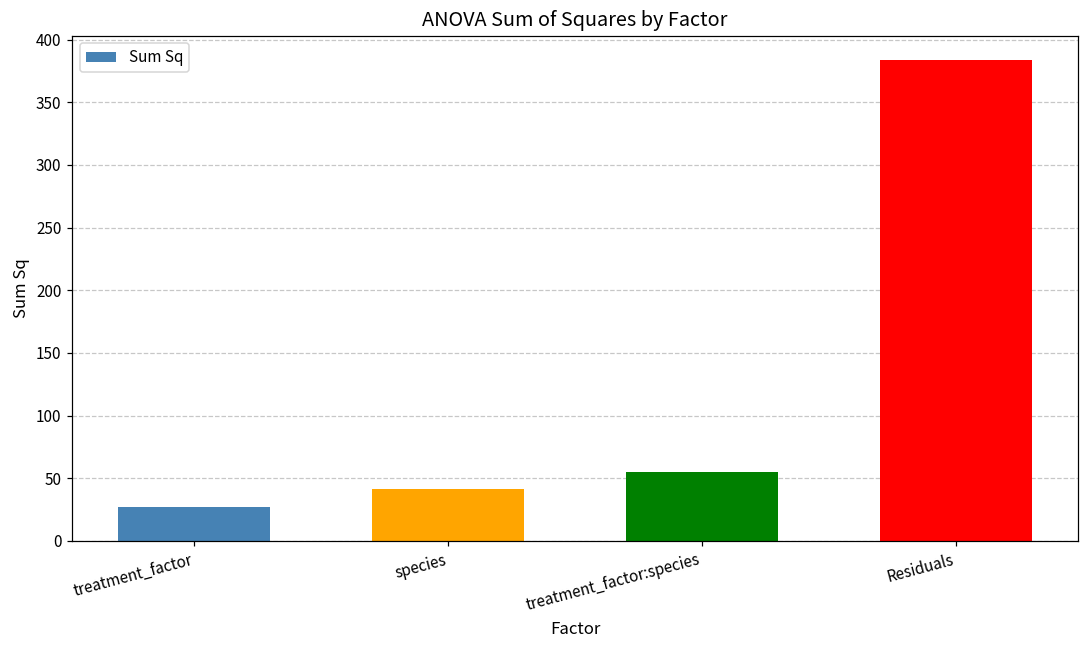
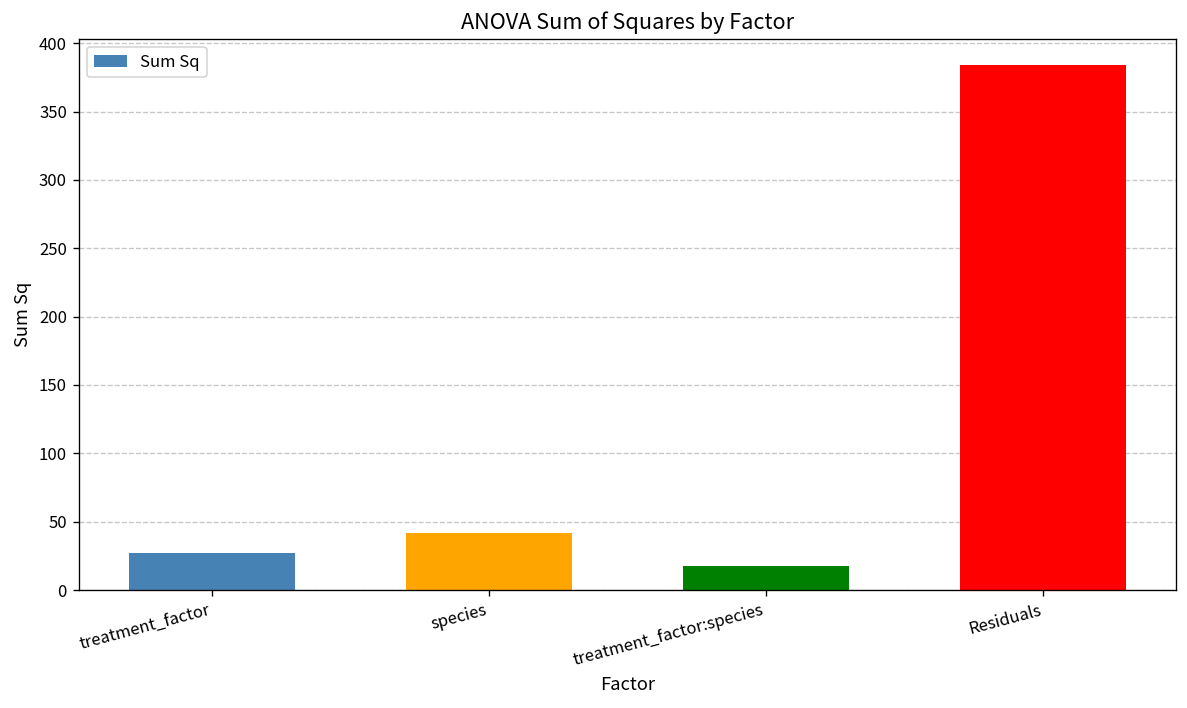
treatment_factor:species: 55 -> 17
